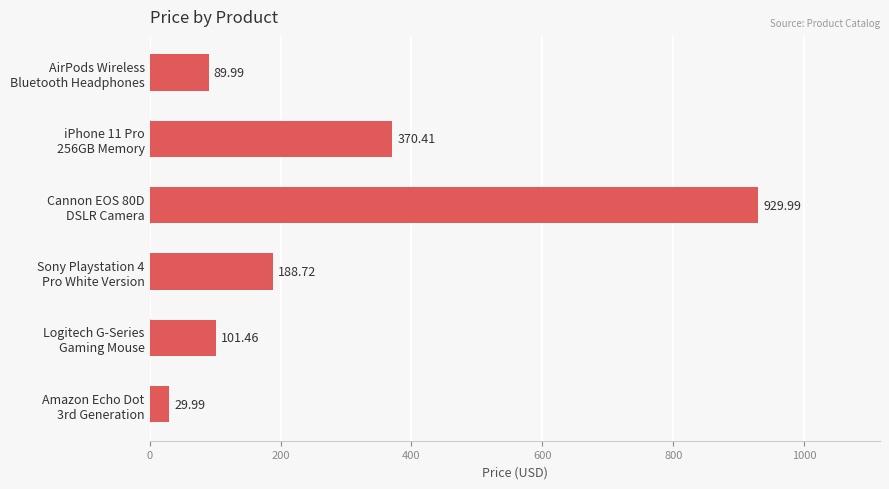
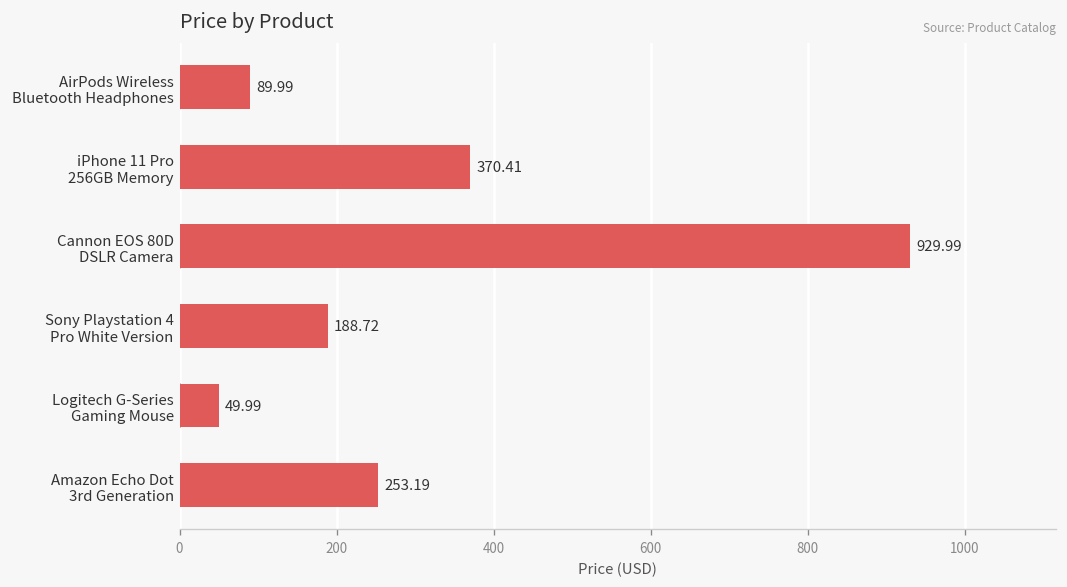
Logitech G-Series Gaming Mouse: 101.46 -> 49.99
Amazon Echo Dot 3rd Generation: 29.99 -> 253.19
